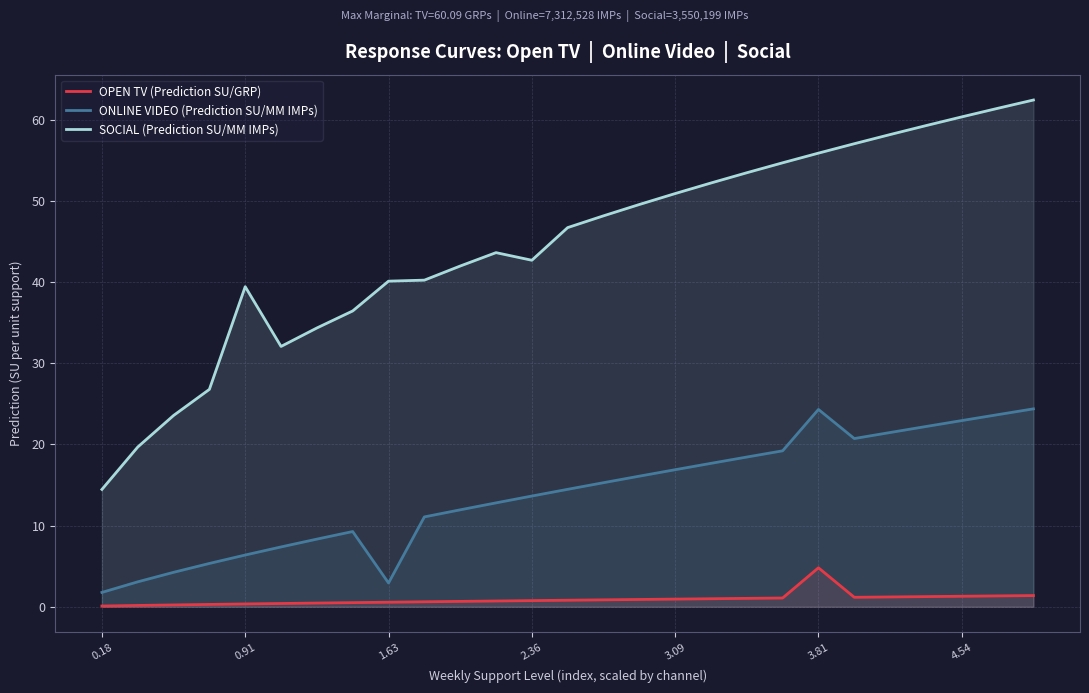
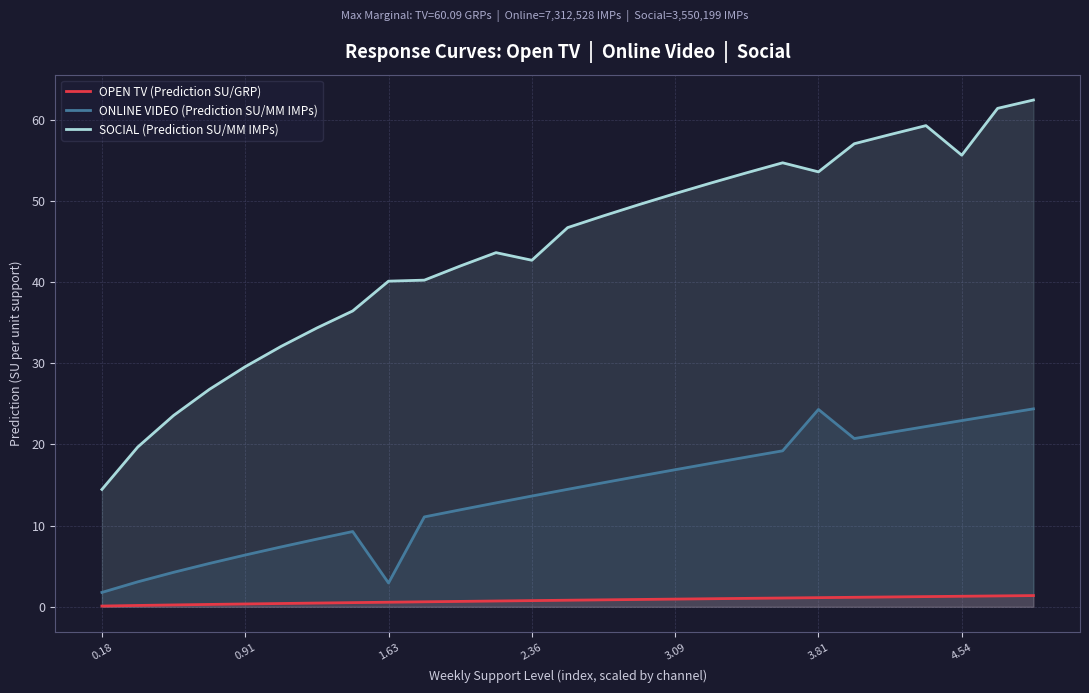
SOCIAL (Prediction SU/MM IMPs), 0.91: 39 -> 30
OPEN TV (Prediction SU/GRP), 3.81: 5 -> 1
SOCIAL (Prediction SU/MM IMPs), 3.81: 56 -> 54
SOCIAL (Prediction SU/MM IMPs), 4.54: 60 -> 56
